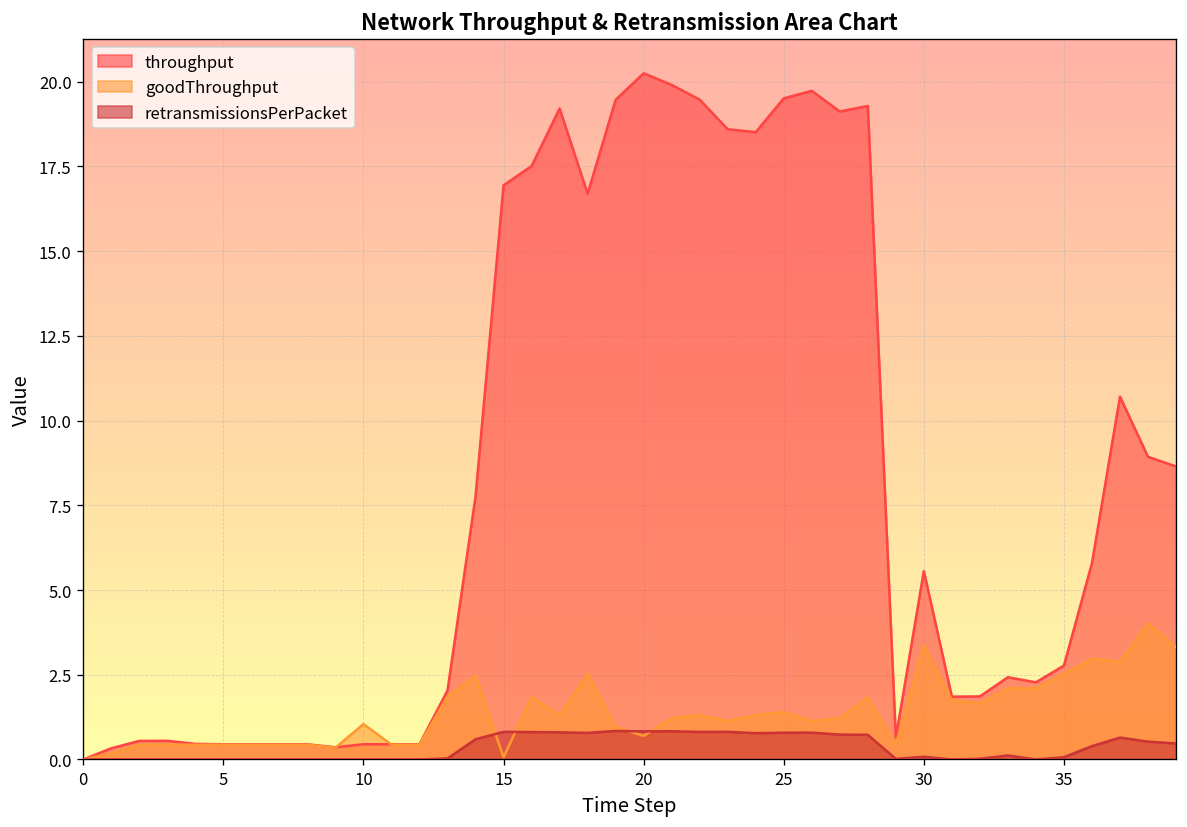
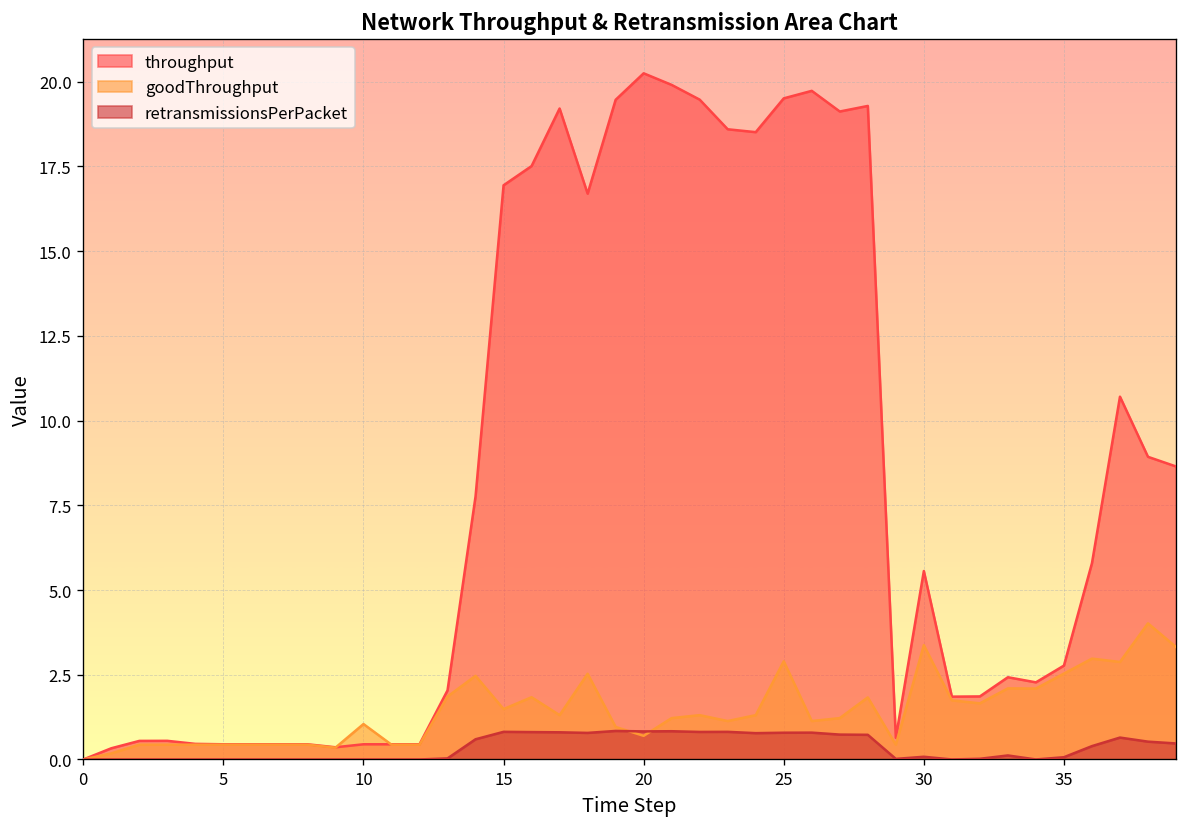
goodThroughput, 15: 0.1 -> 1.5
goodThroughput, 25: 1.4 -> 2.9
